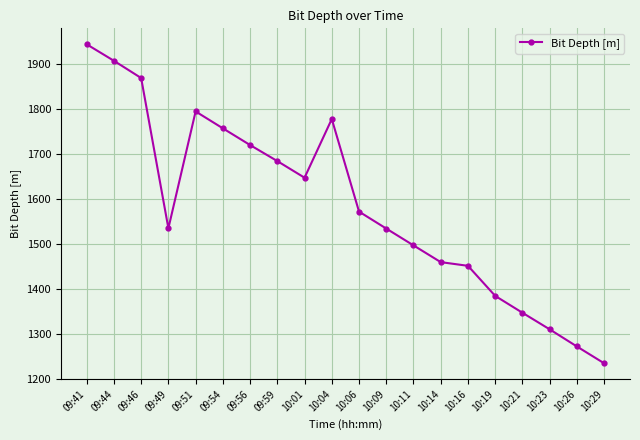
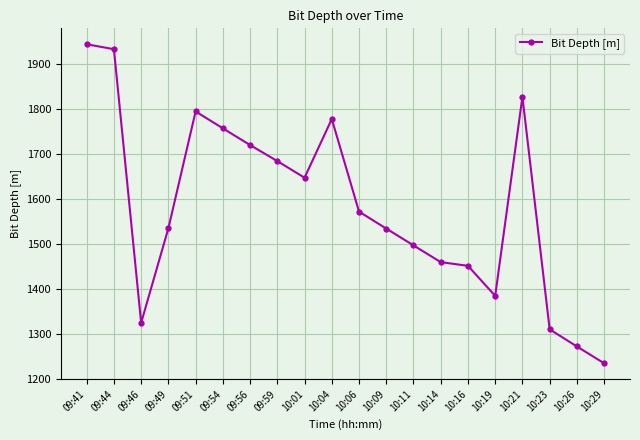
09:44: 1910 -> 1930
09:46: 1870 -> 1320
10:21: 1350 -> 1830
